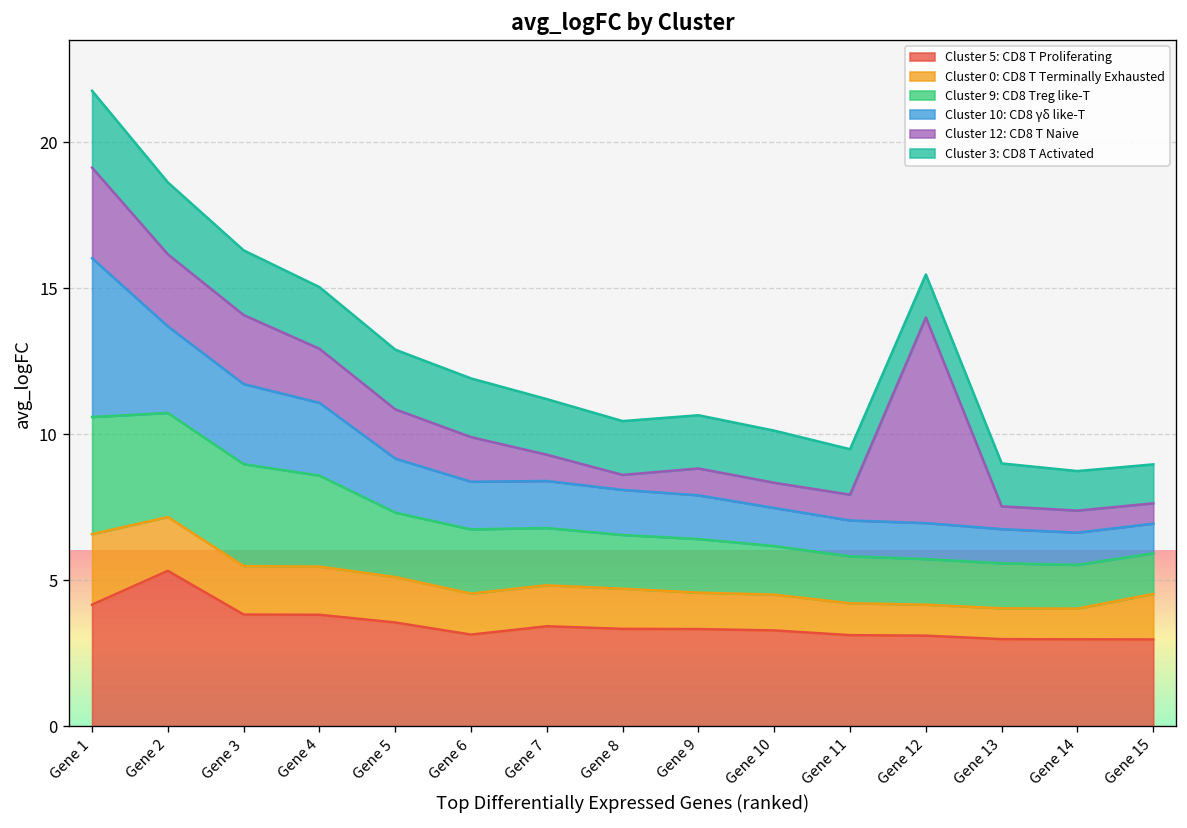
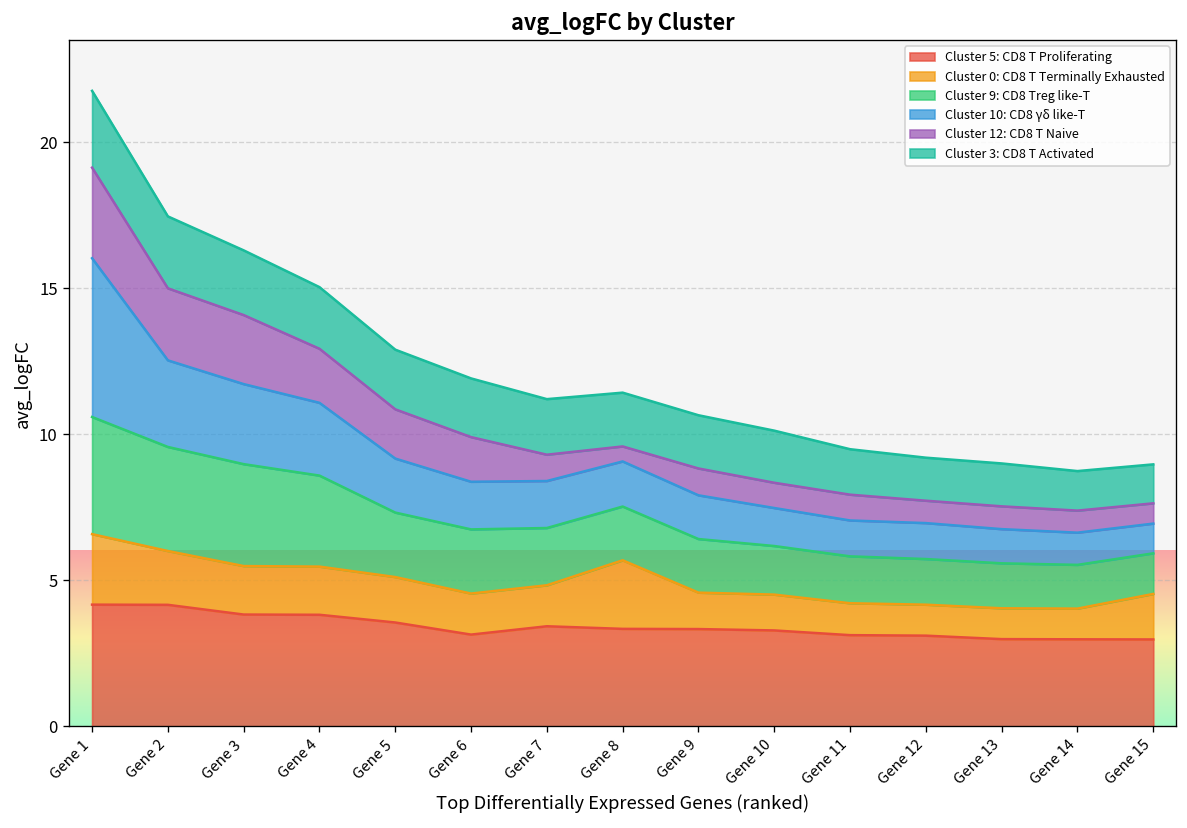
Cluster 5: CD8 T Proliferating, Gene 2: 5.3 -> 4.2
Cluster 0: CD8 T Terminally Exhausted, Gene 8: 1.4 -> 2.3
Cluster 12: CD8 T Naive, Gene 12: 7.0 -> 0.8
